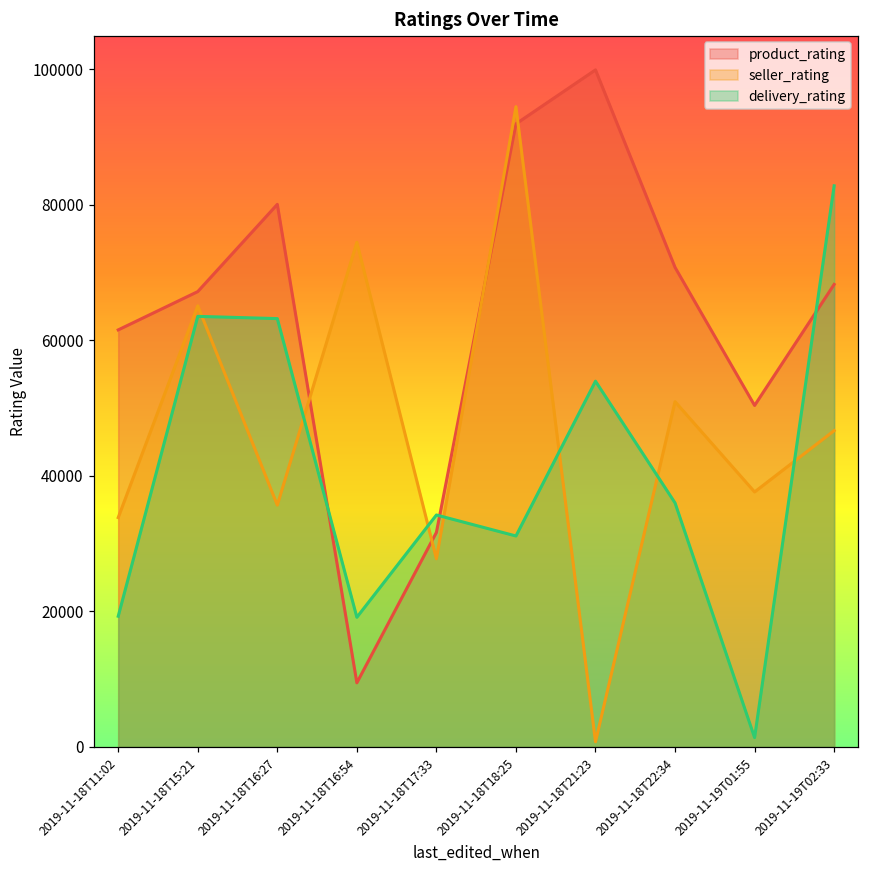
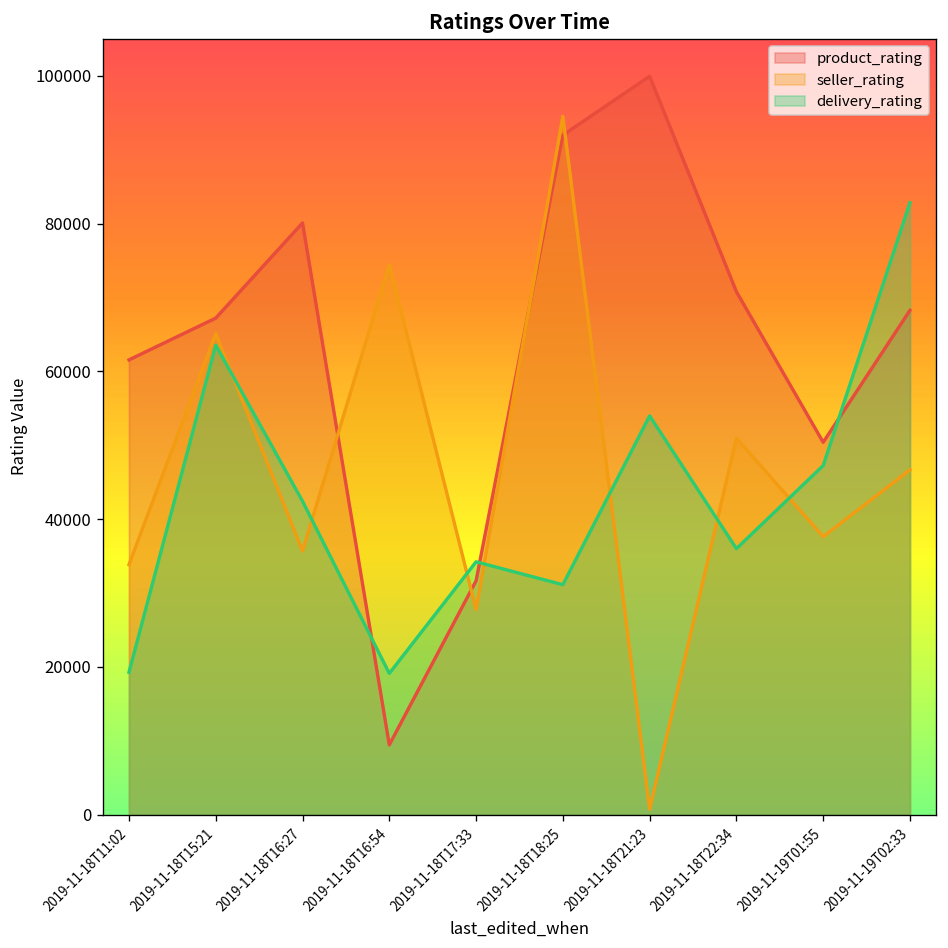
delivery_rating, 2019-11-18T16:27: 63000 -> 42000
delivery_rating, 2019-11-19T01:55: 1000 -> 47000
